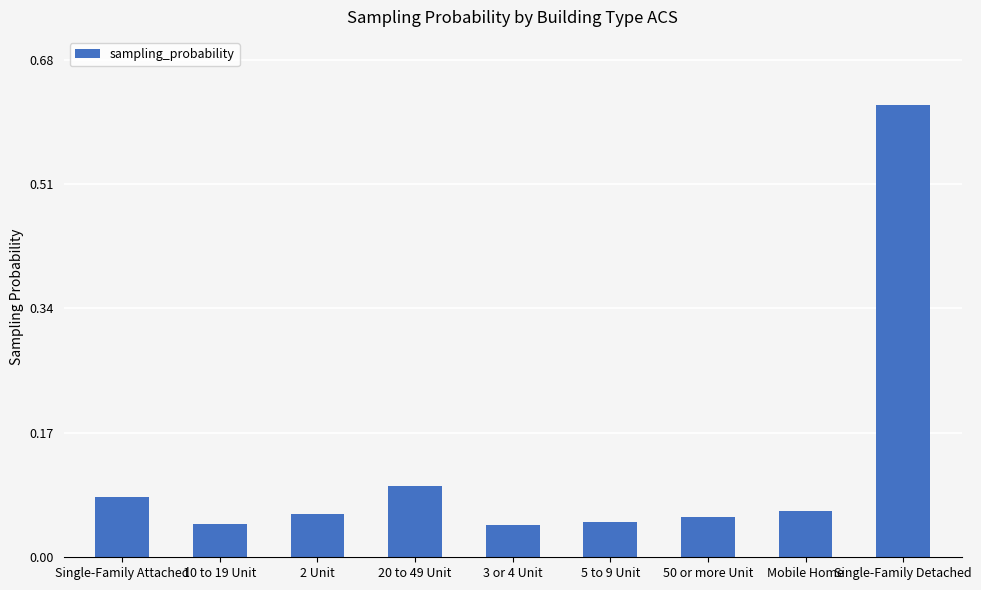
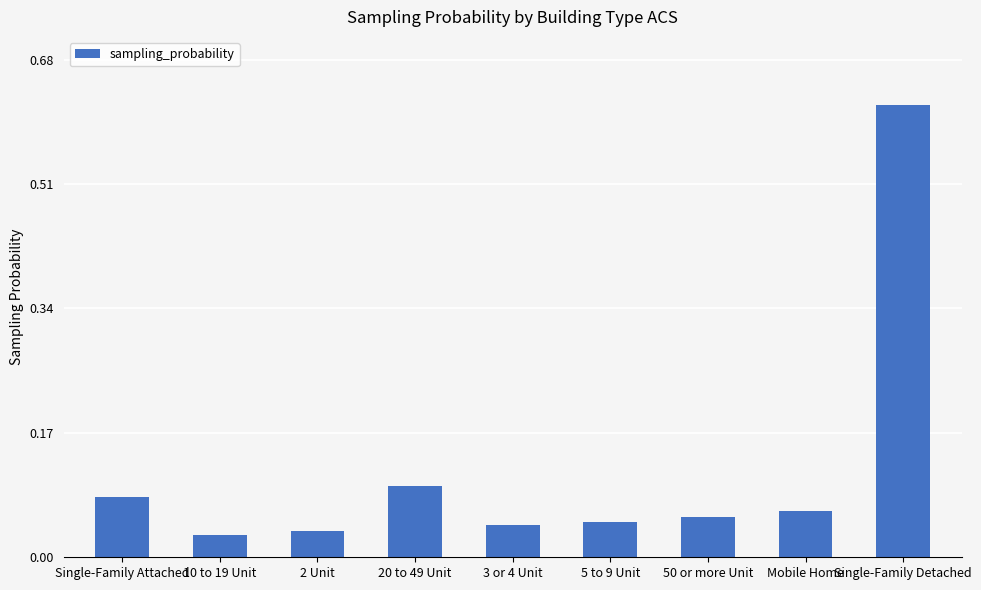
10 to 19 Unit: 0.04 -> 0.03
2 Unit: 0.06 -> 0.04
